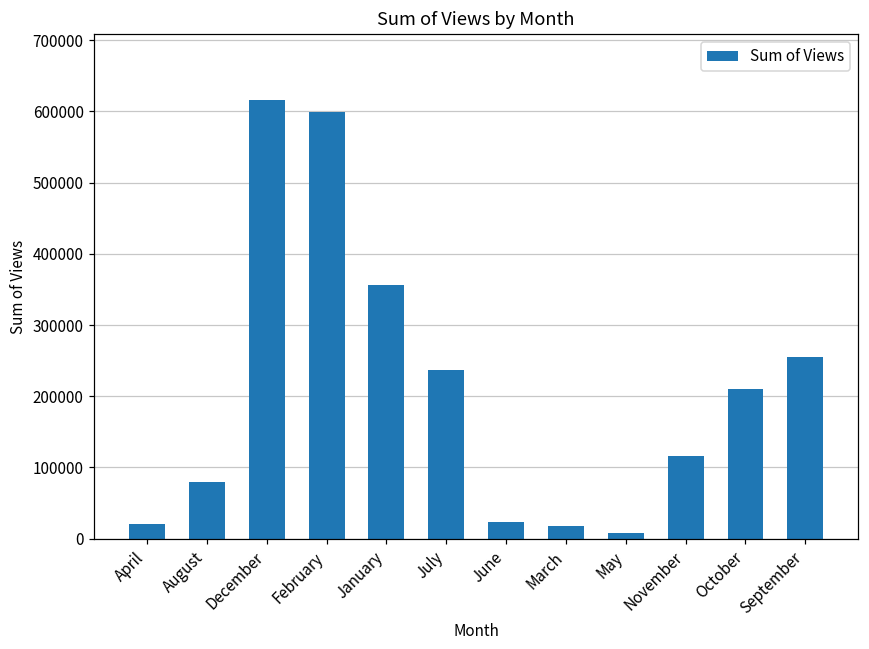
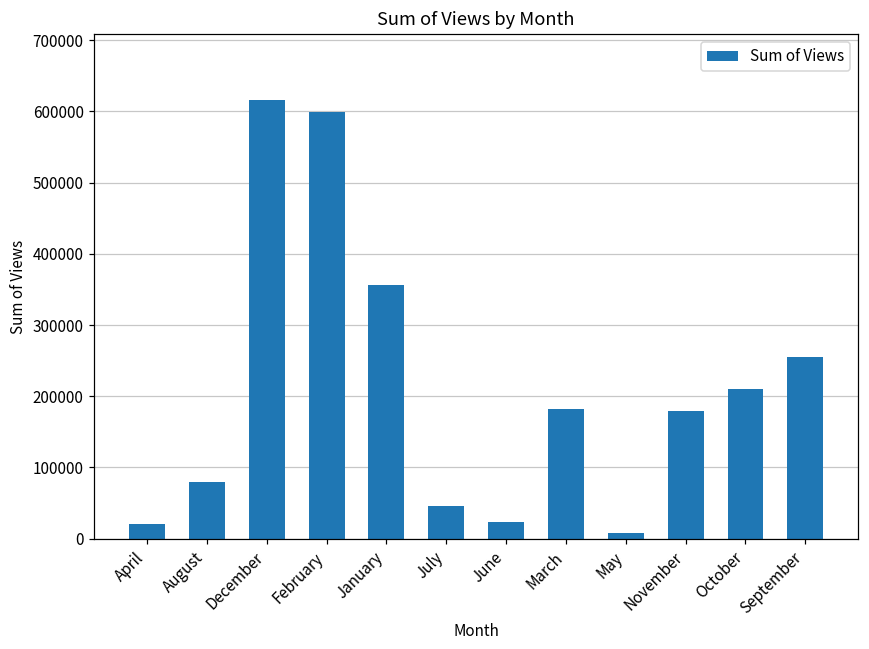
July: 240000 -> 50000
March: 20000 -> 180000
November: 120000 -> 180000
